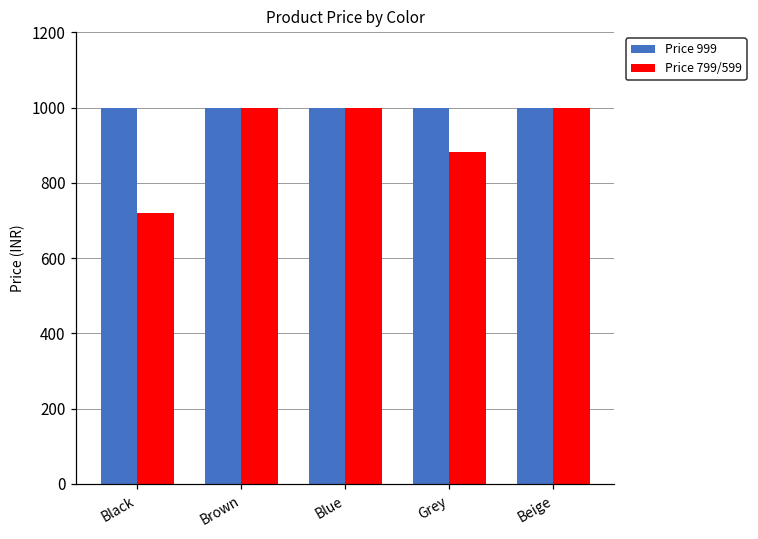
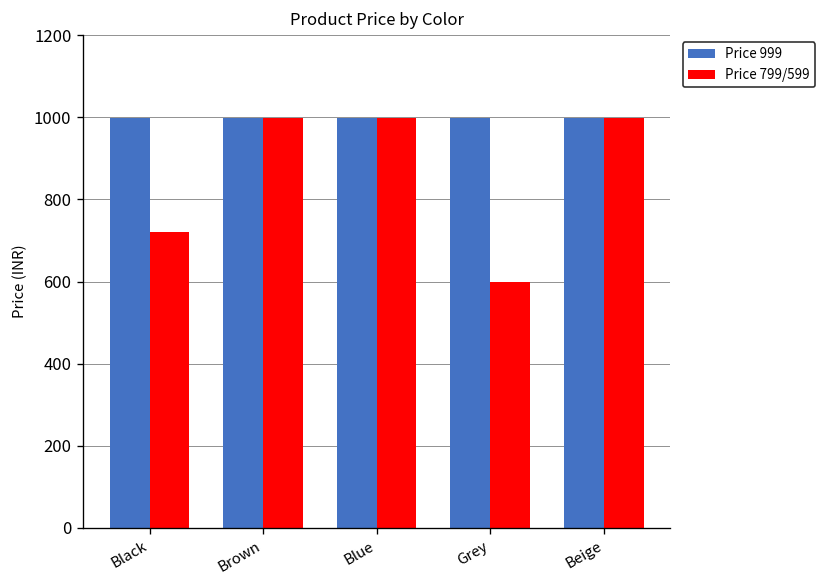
Price 799/599, Grey: 880 -> 600
